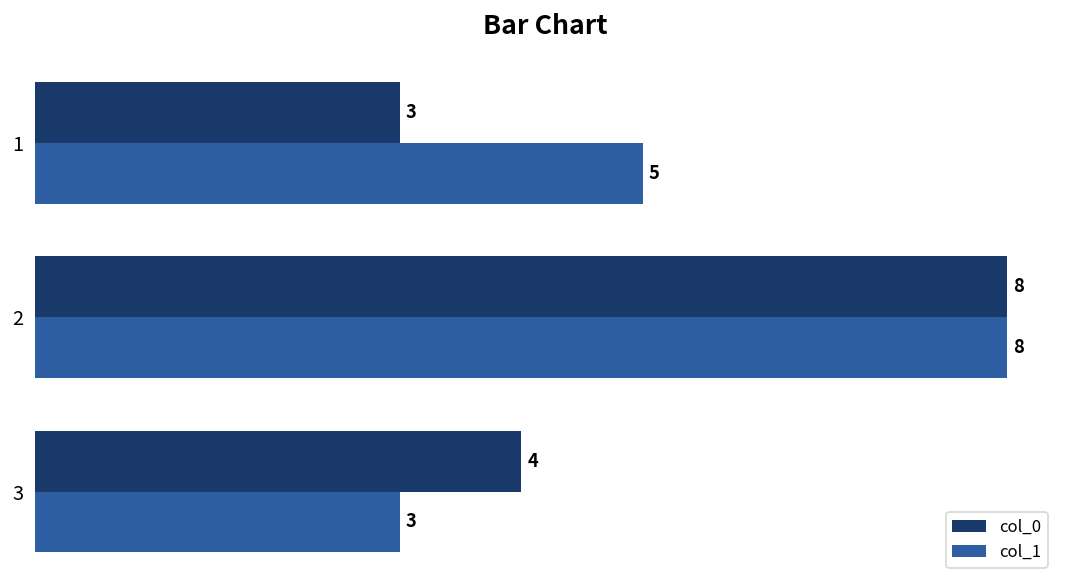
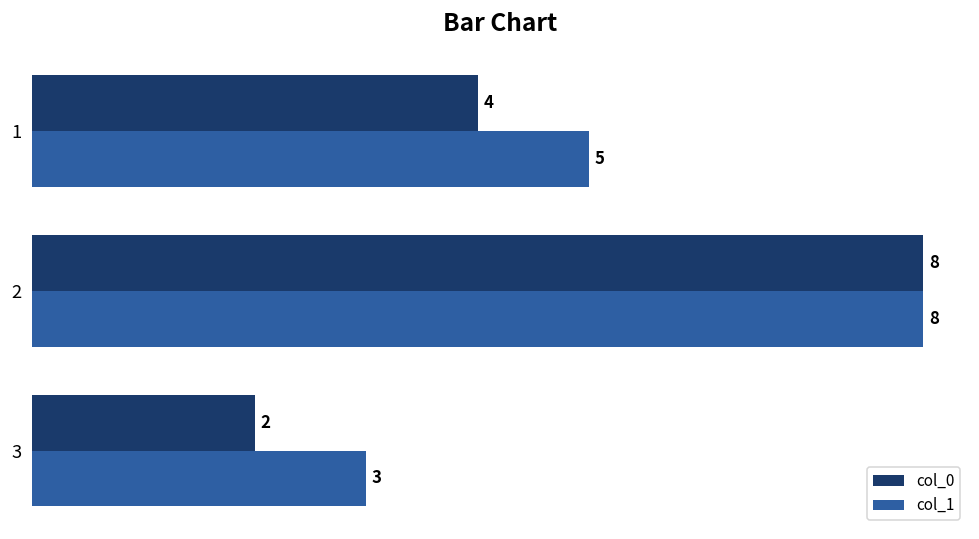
col_0, 1: 3 -> 4
col_0, 3: 4 -> 2
